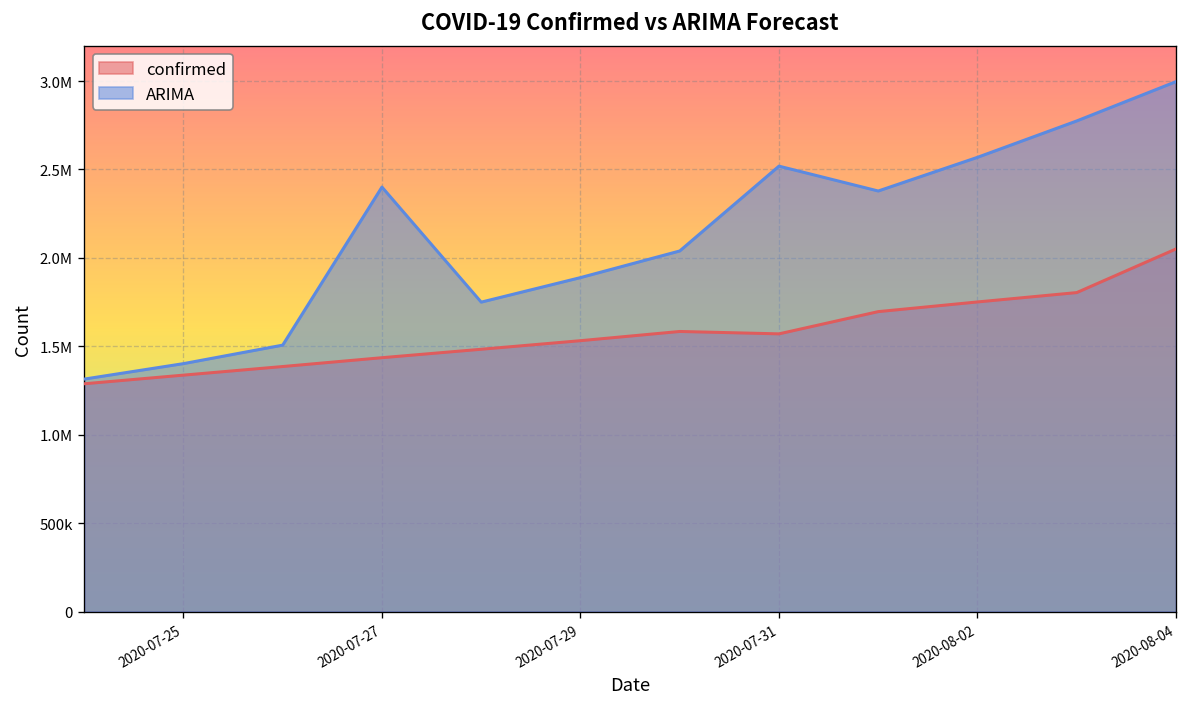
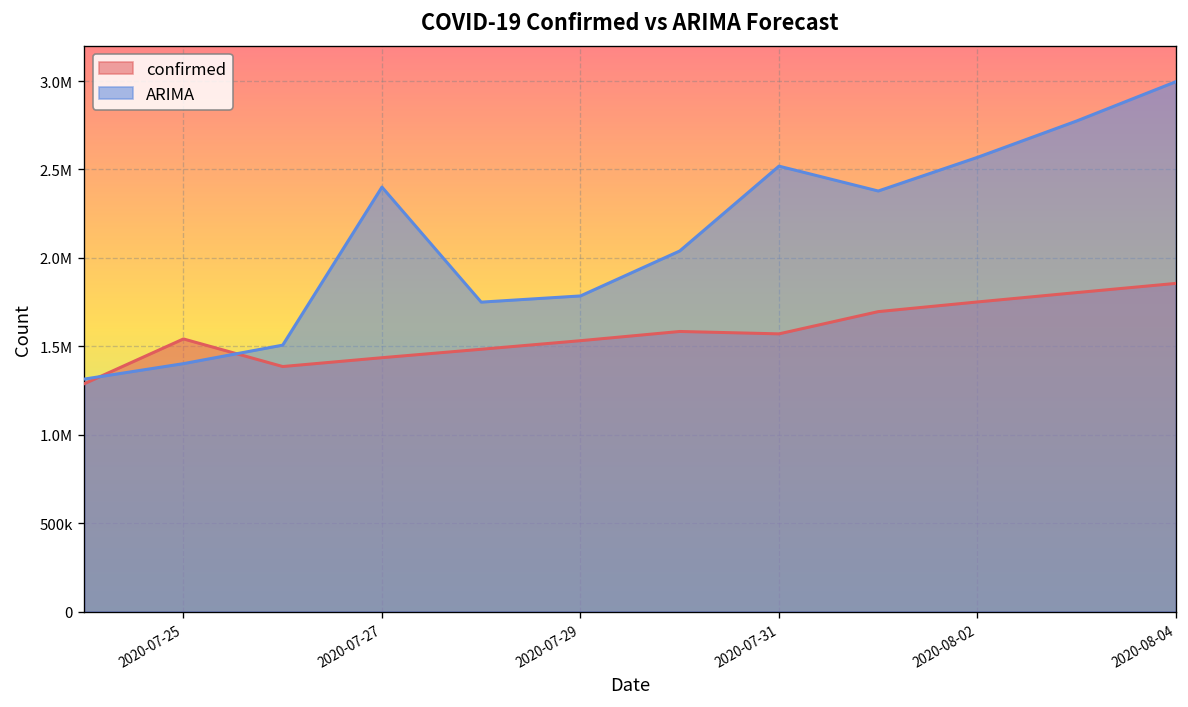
confirmed, 2020-07-25: 1340000 -> 1540000
ARIMA, 2020-07-29: 1890000 -> 1780000
confirmed, 2020-08-04: 2050000 -> 1860000
